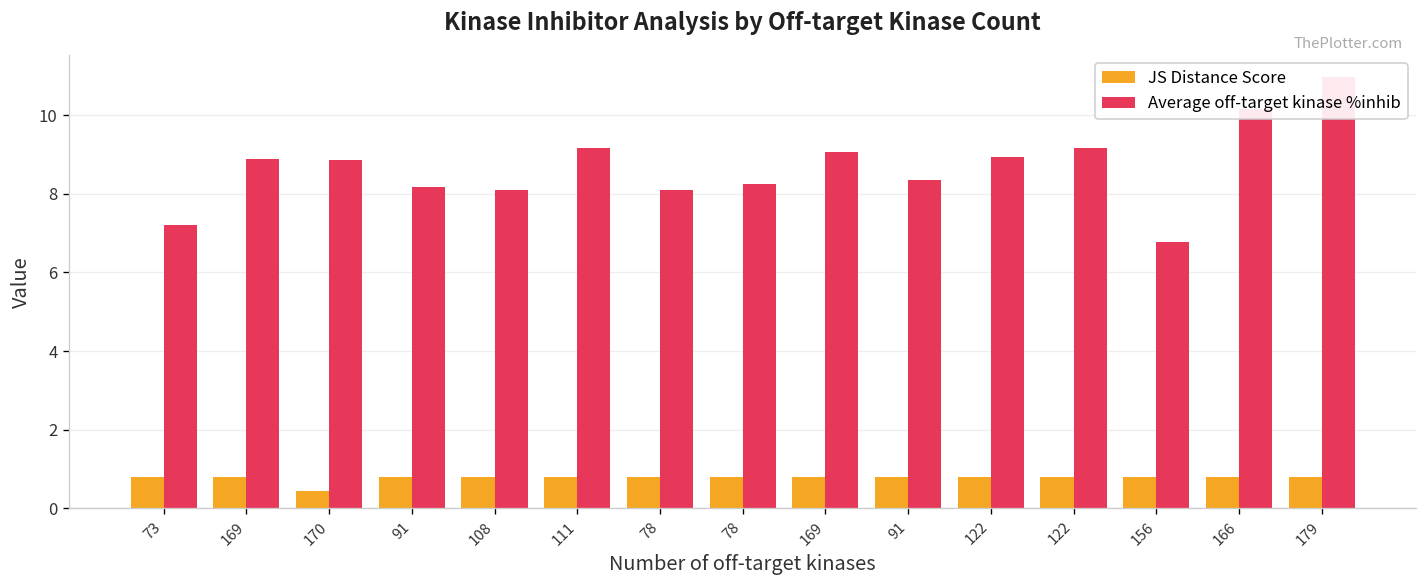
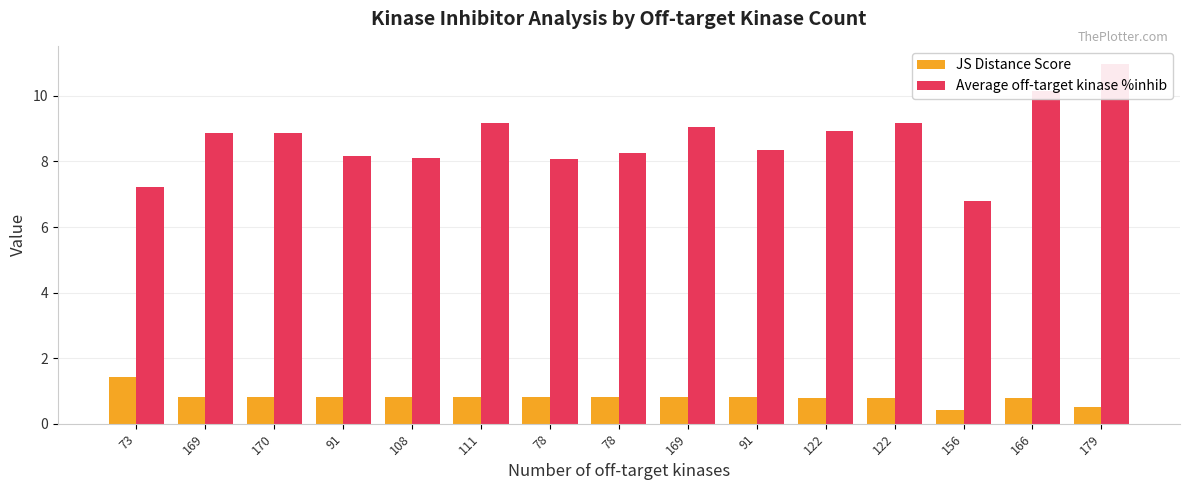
JS Distance Score, 73: 0.8 -> 1.4
JS Distance Score, 170: 0.5 -> 0.8
JS Distance Score, 156: 0.8 -> 0.4
JS Distance Score, 179: 0.8 -> 0.5
